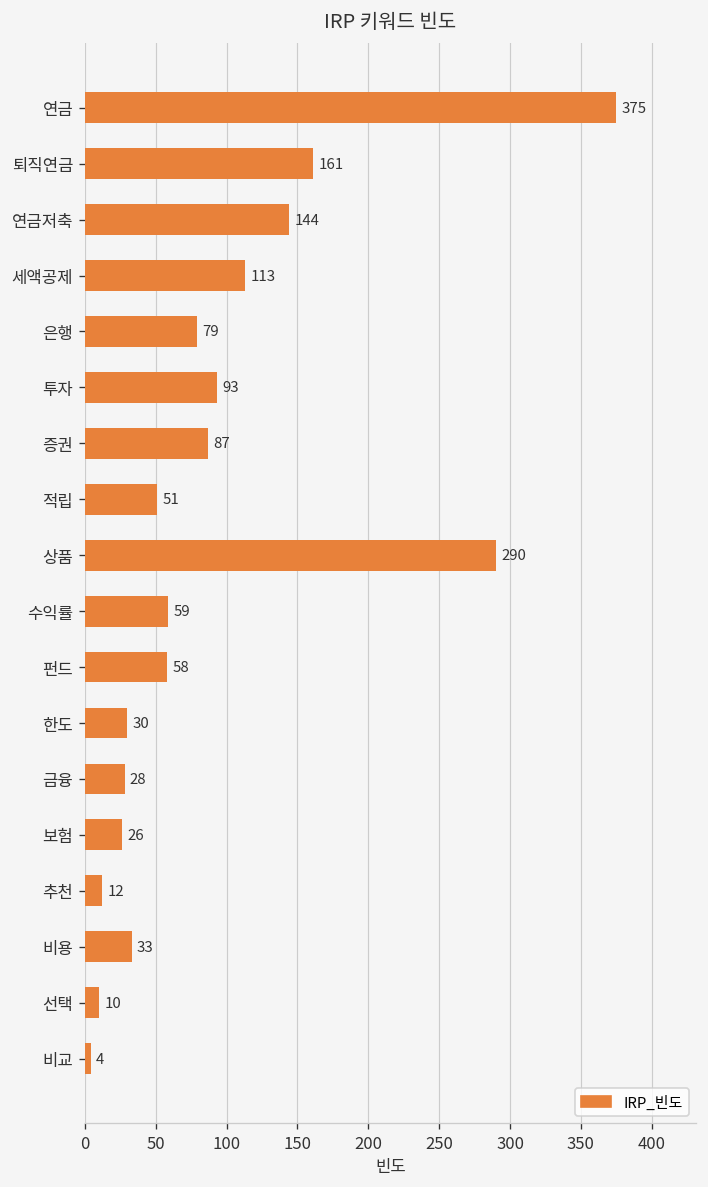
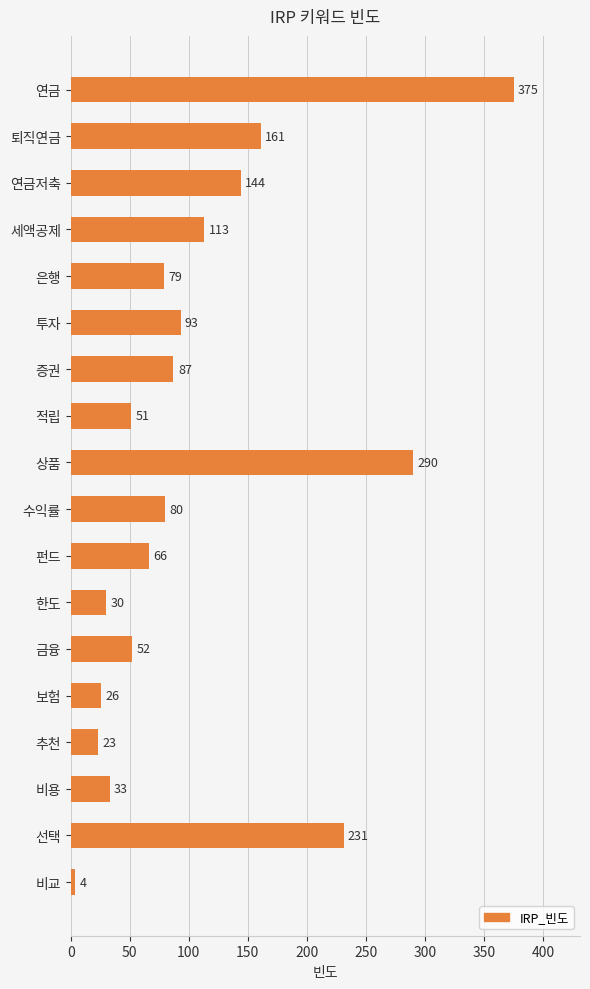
수익률: 59 -> 80
펀드: 58 -> 66
금융: 28 -> 52
추천: 12 -> 23
선택: 10 -> 231
